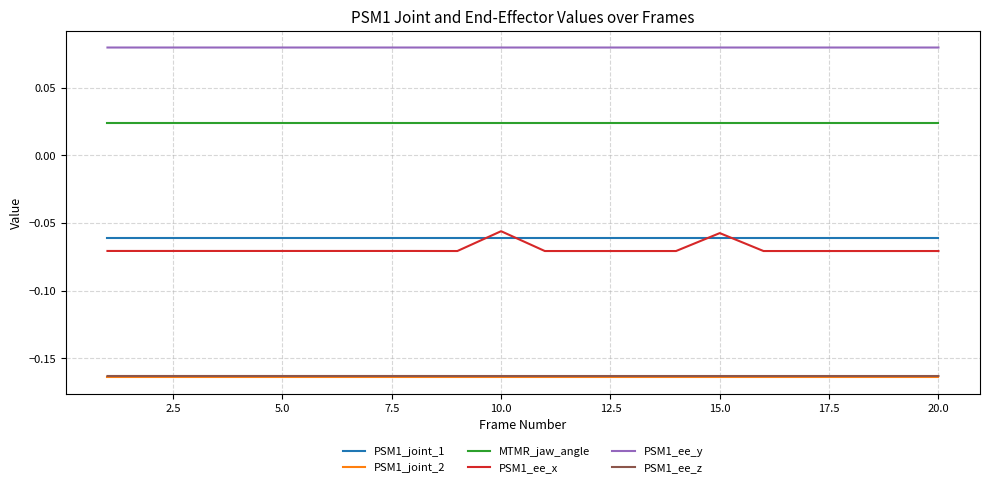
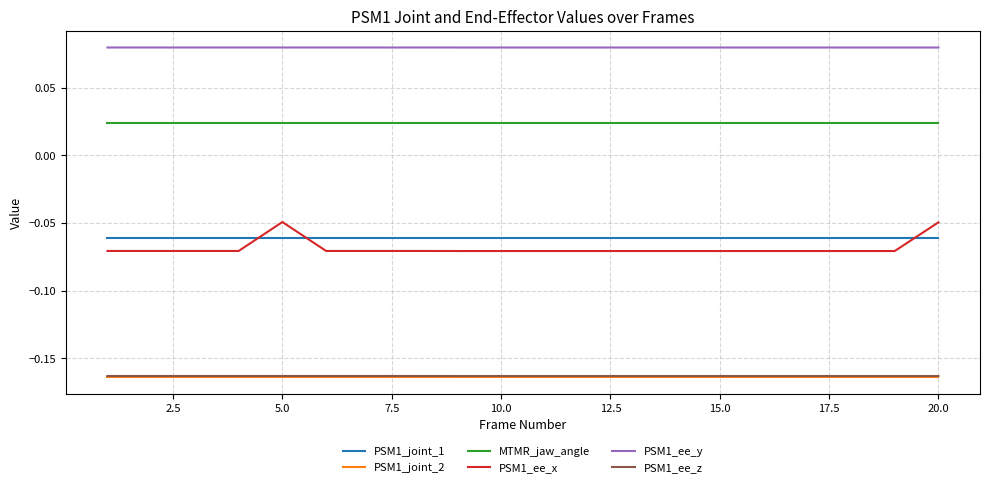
PSM1_ee_x, 5.0: -0.071 -> -0.049
PSM1_ee_x, 10.0: -0.056 -> -0.071
PSM1_ee_x, 15.0: -0.057 -> -0.071
PSM1_ee_x, 20.0: -0.071 -> -0.050
